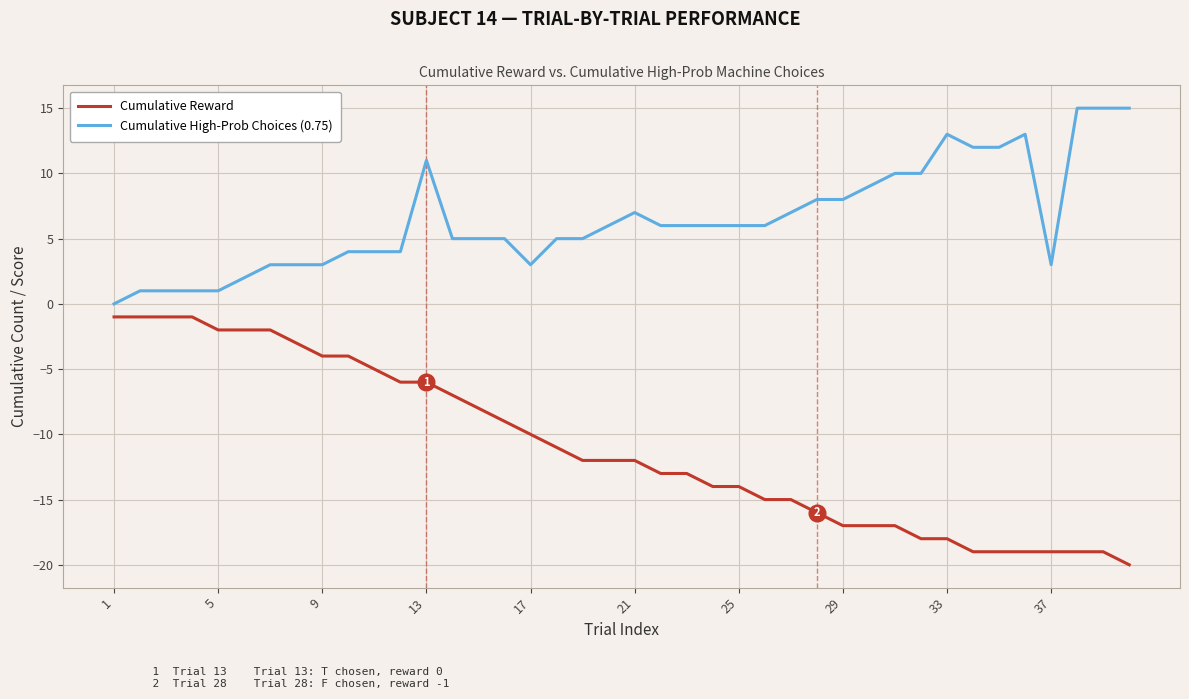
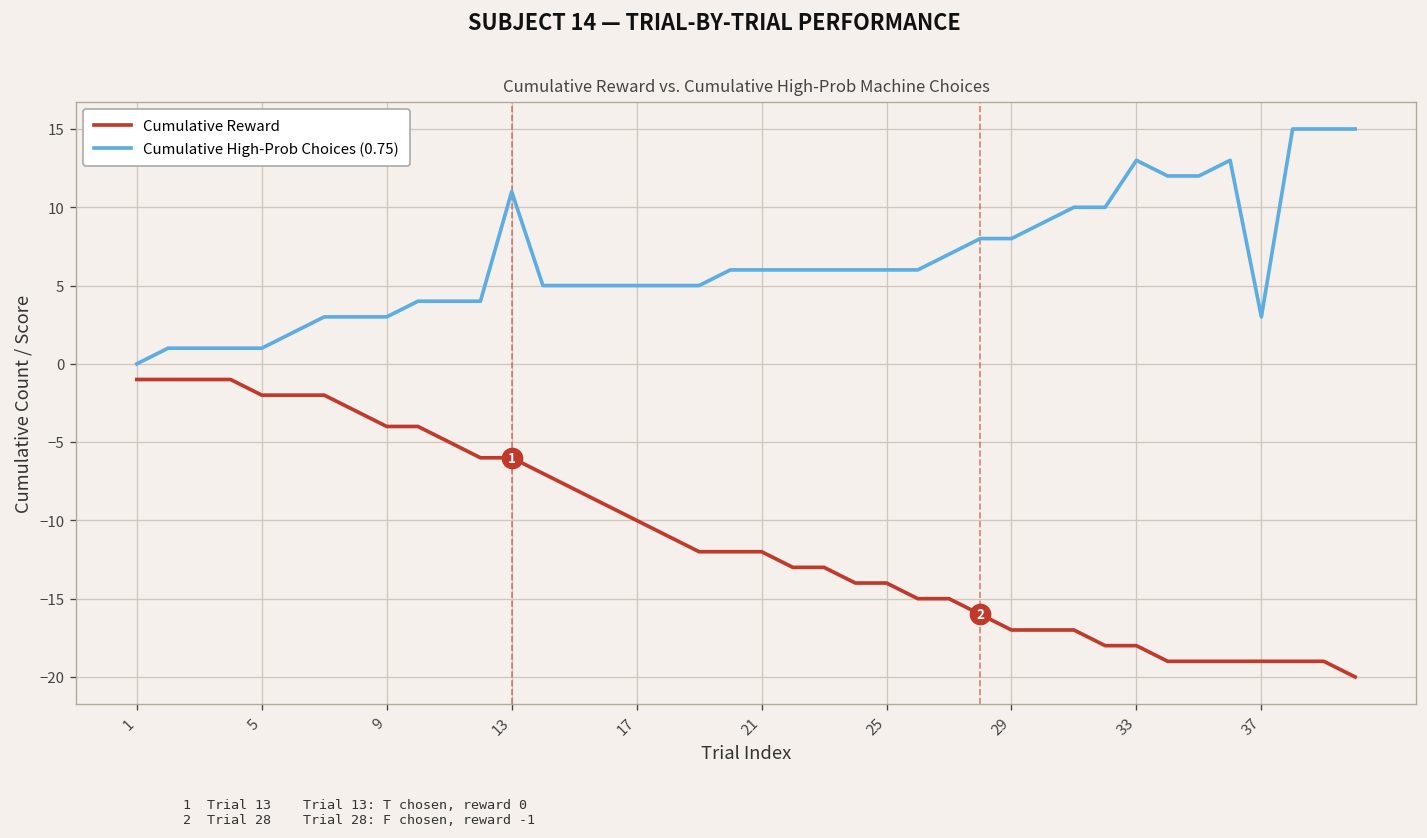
Cumulative High-Prob Choices (0.75), 17: 3 -> 5
Cumulative High-Prob Choices (0.75), 21: 7 -> 6
